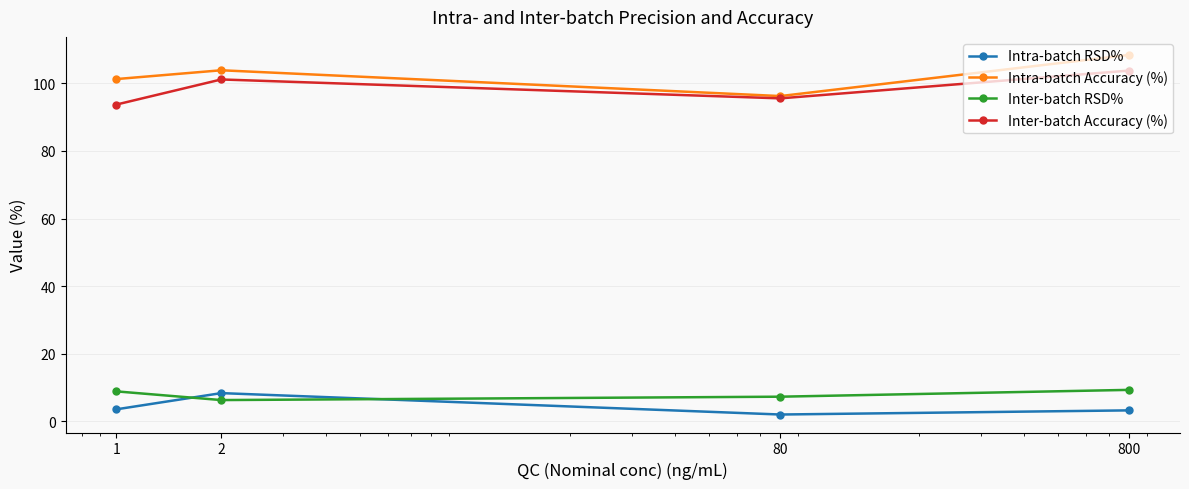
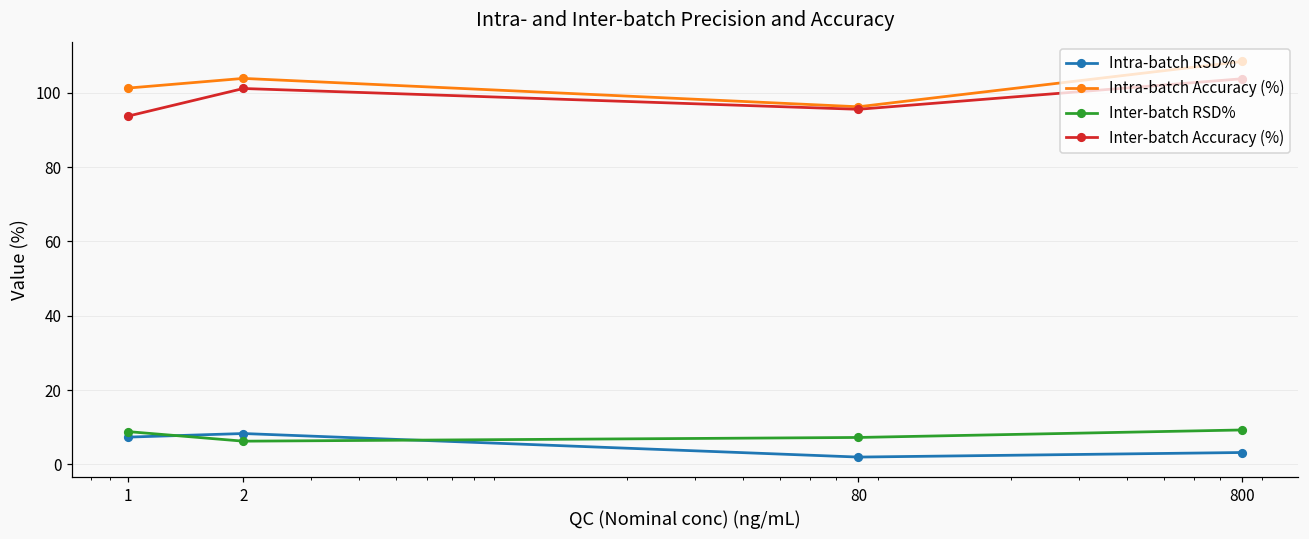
Intra-batch RSD%, 1: 3 -> 7
